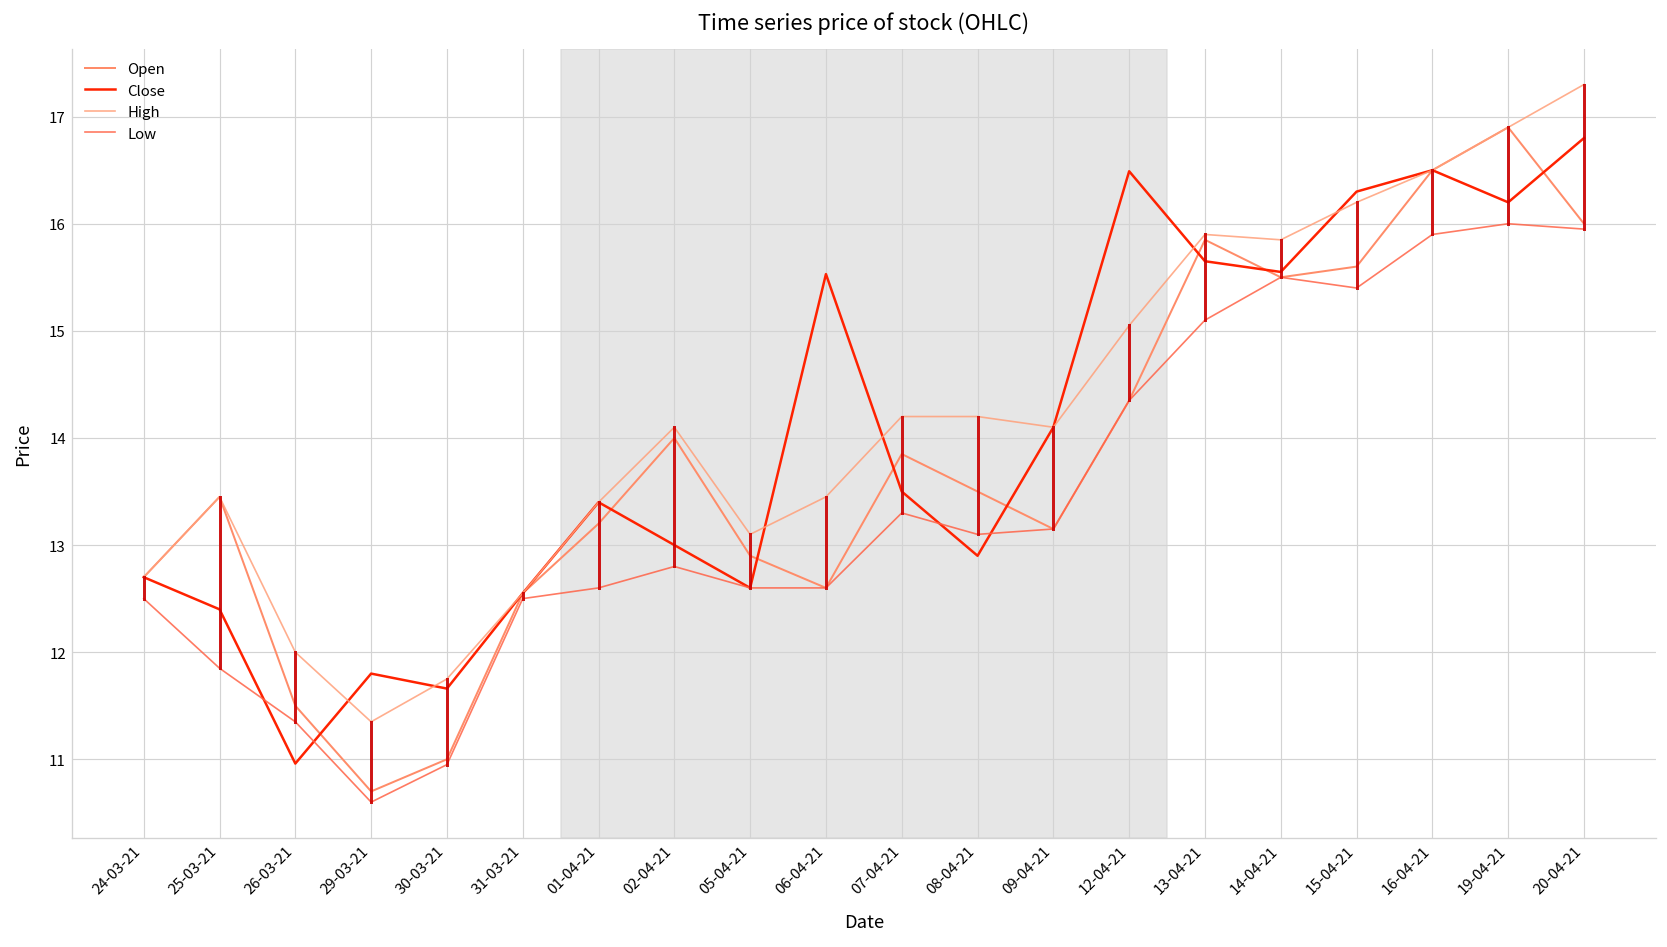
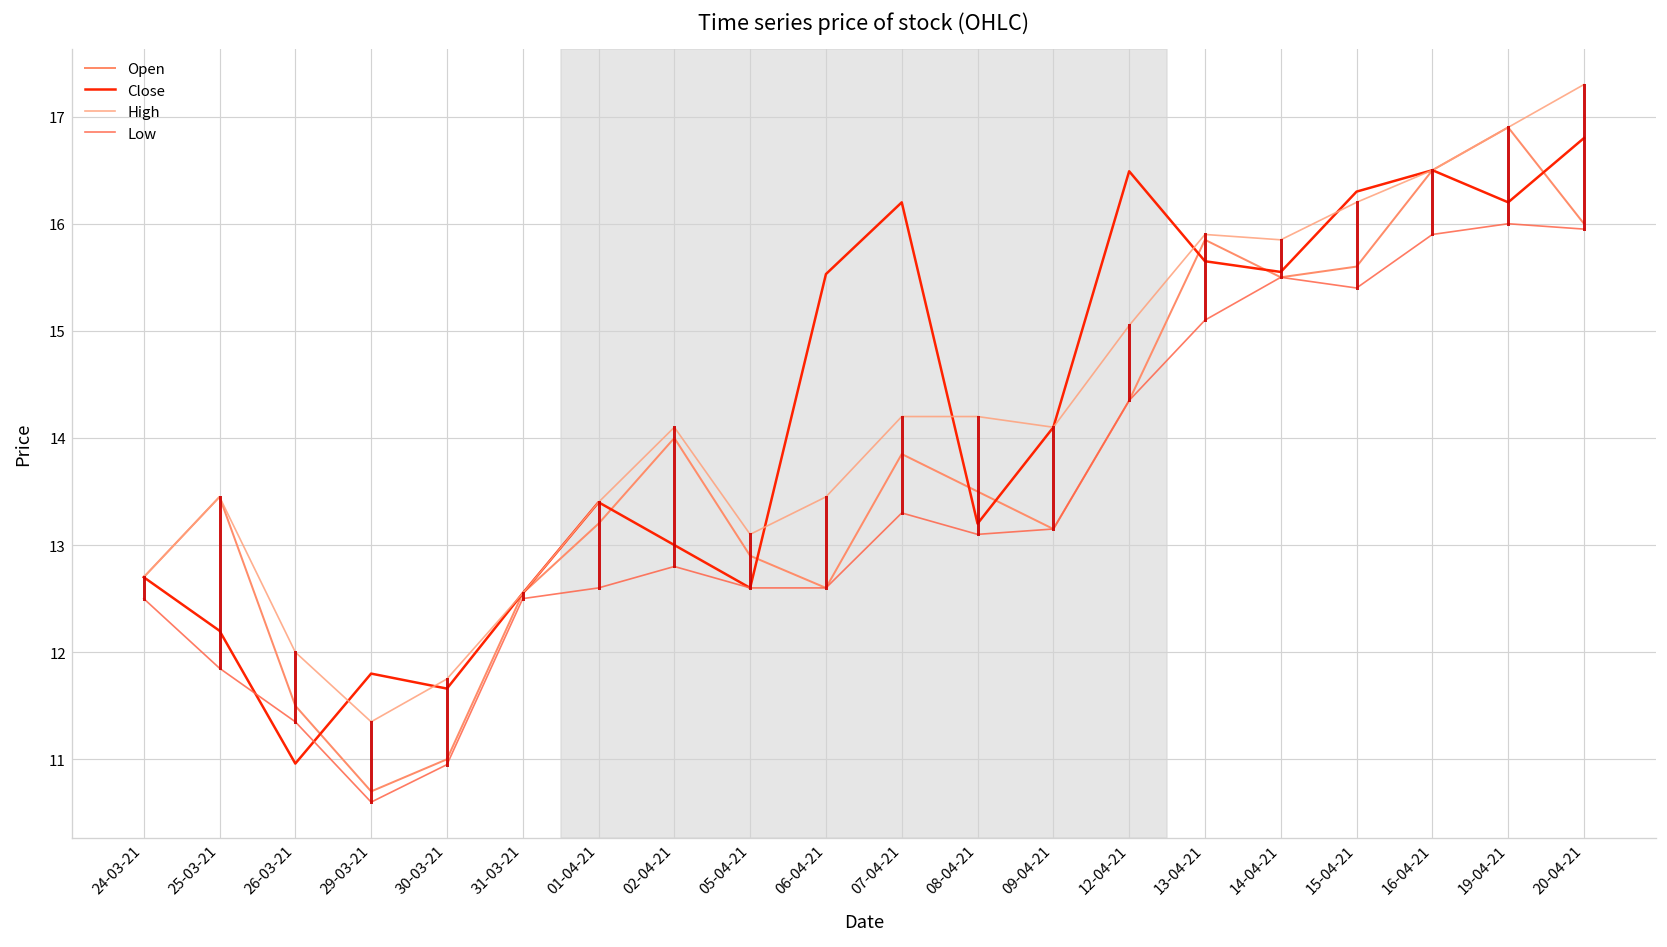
Close, 25-03-21: 12.4 -> 12.2
Close, 07-04-21: 13.5 -> 16.2
Close, 08-04-21: 12.9 -> 13.2
